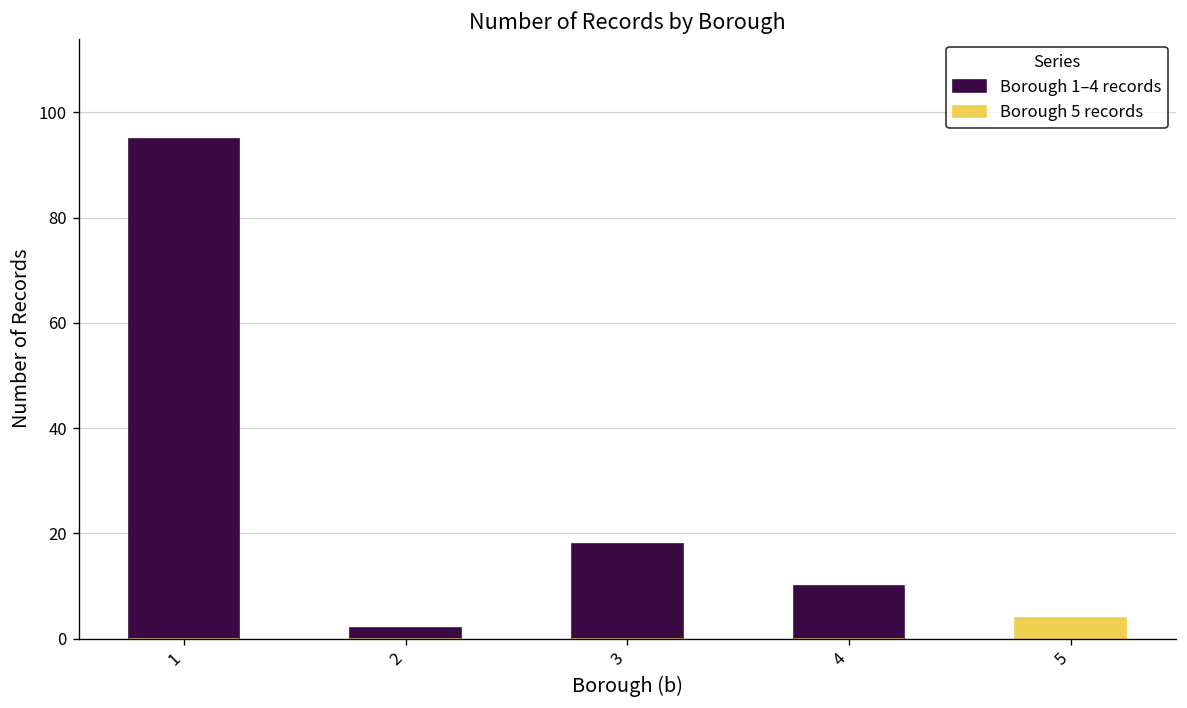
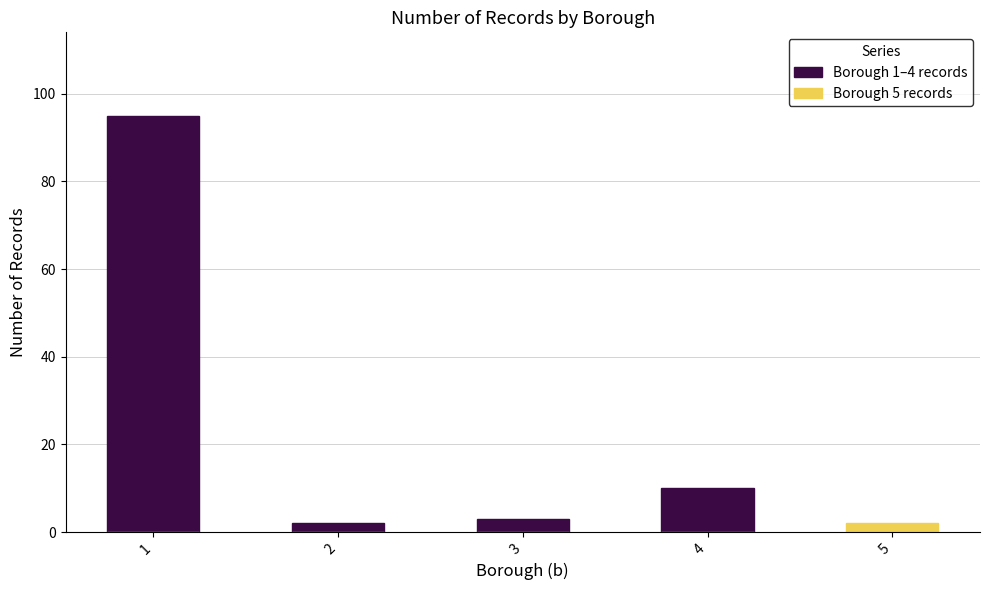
Borough 1–4 records, 3: 18 -> 3
Borough 5 records, 5: 4 -> 2
